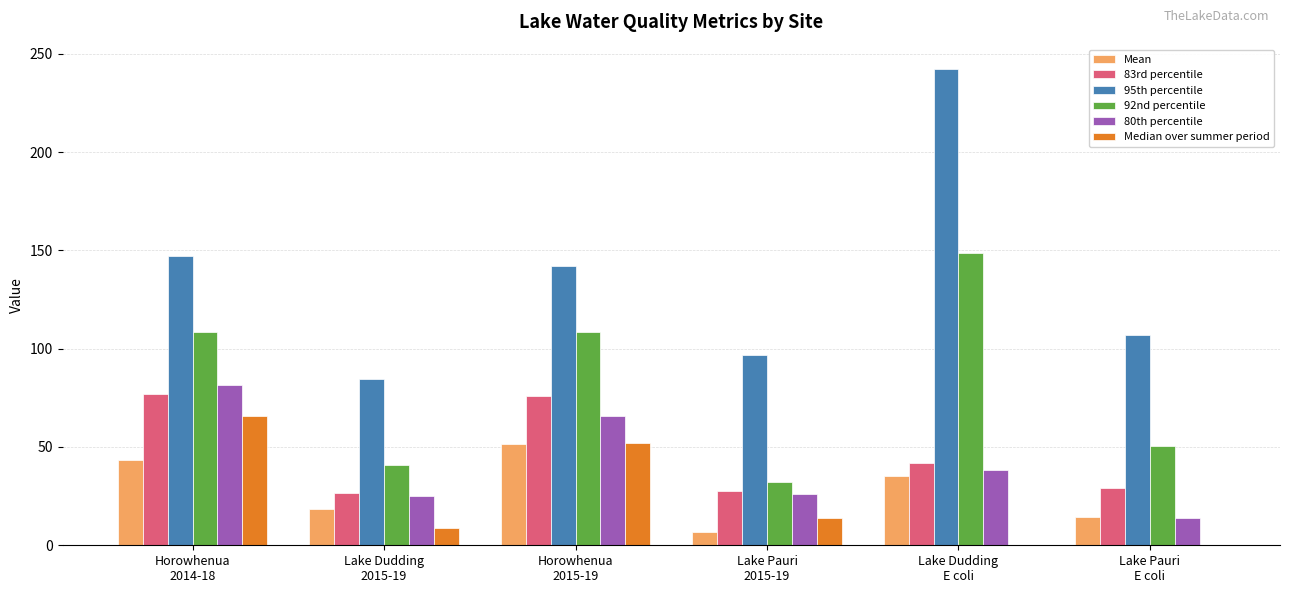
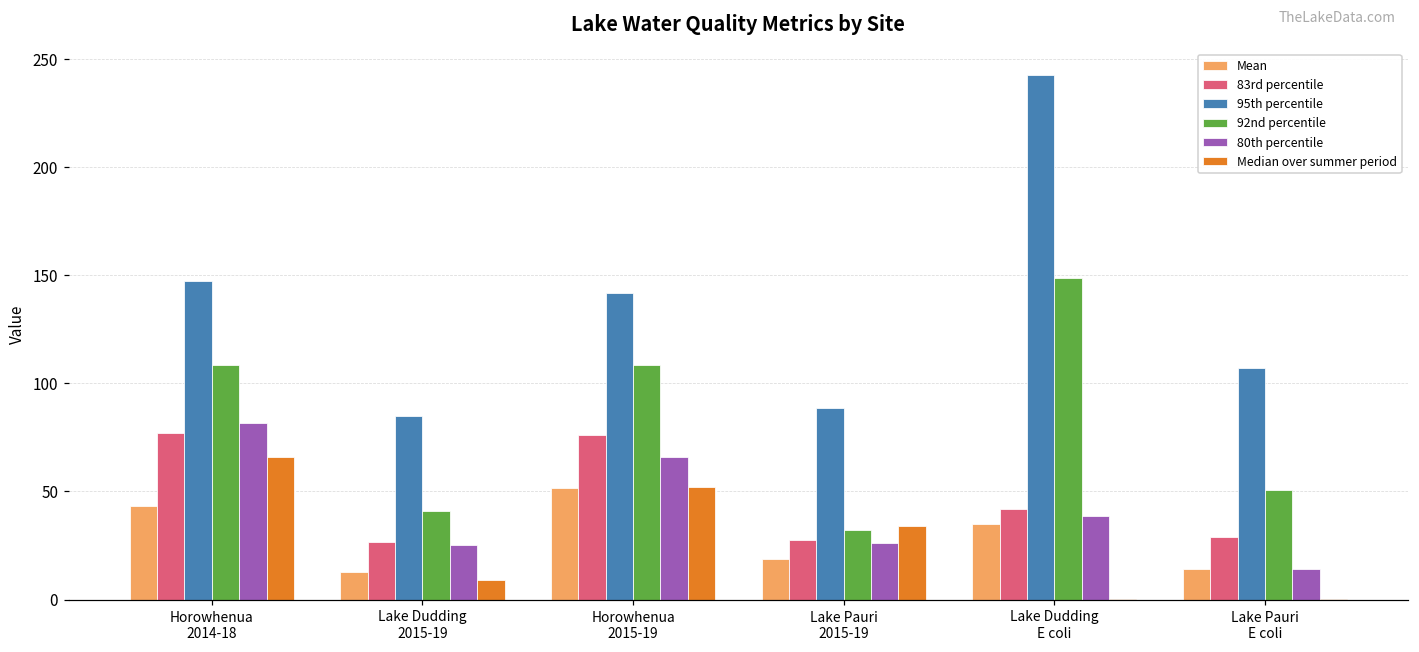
Mean, Lake Dudding 2015-19: 18 -> 13
Mean, Lake Pauri 2015-19: 7 -> 19
95th percentile, Lake Pauri 2015-19: 97 -> 89
Median over summer period, Lake Pauri 2015-19: 14 -> 34
